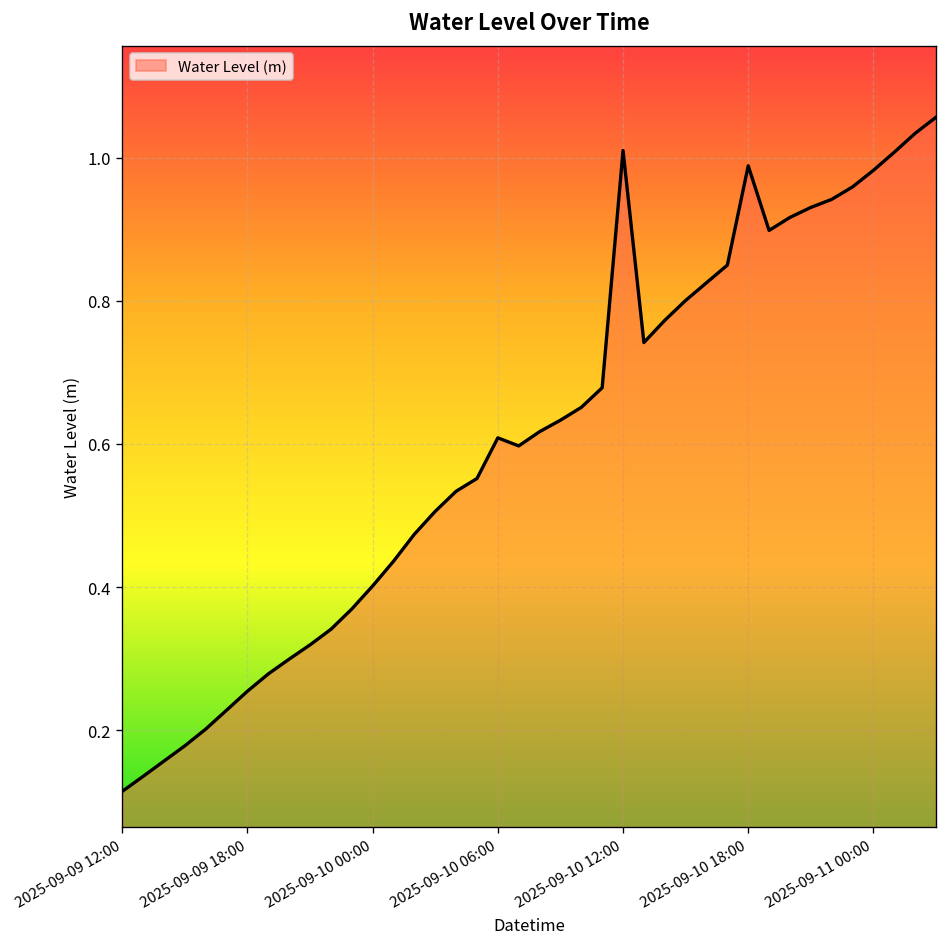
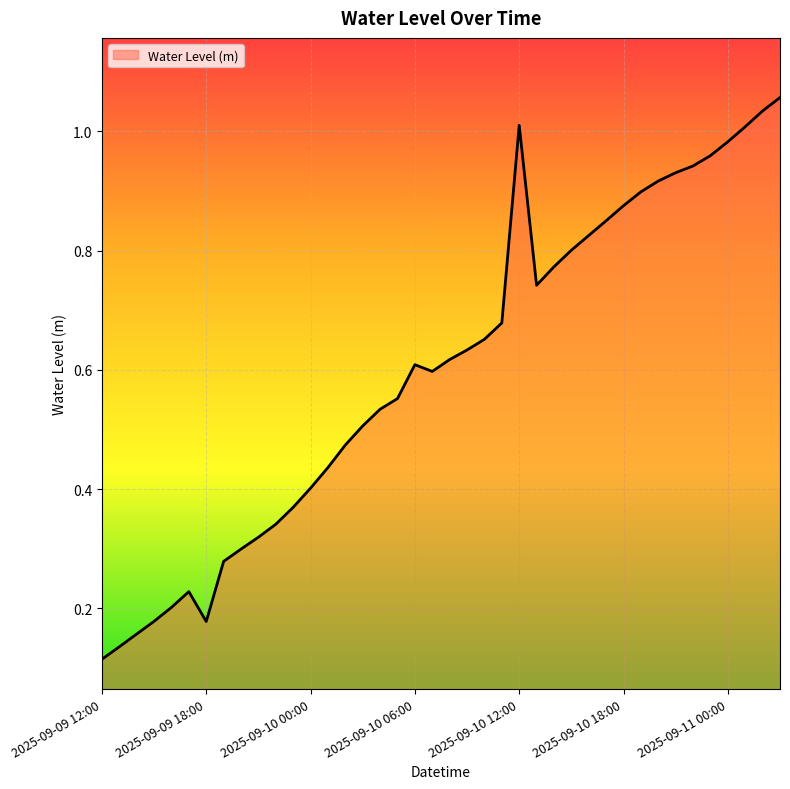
2025-09-09 18:00: 0.25 -> 0.18
2025-09-10 18:00: 0.99 -> 0.88
